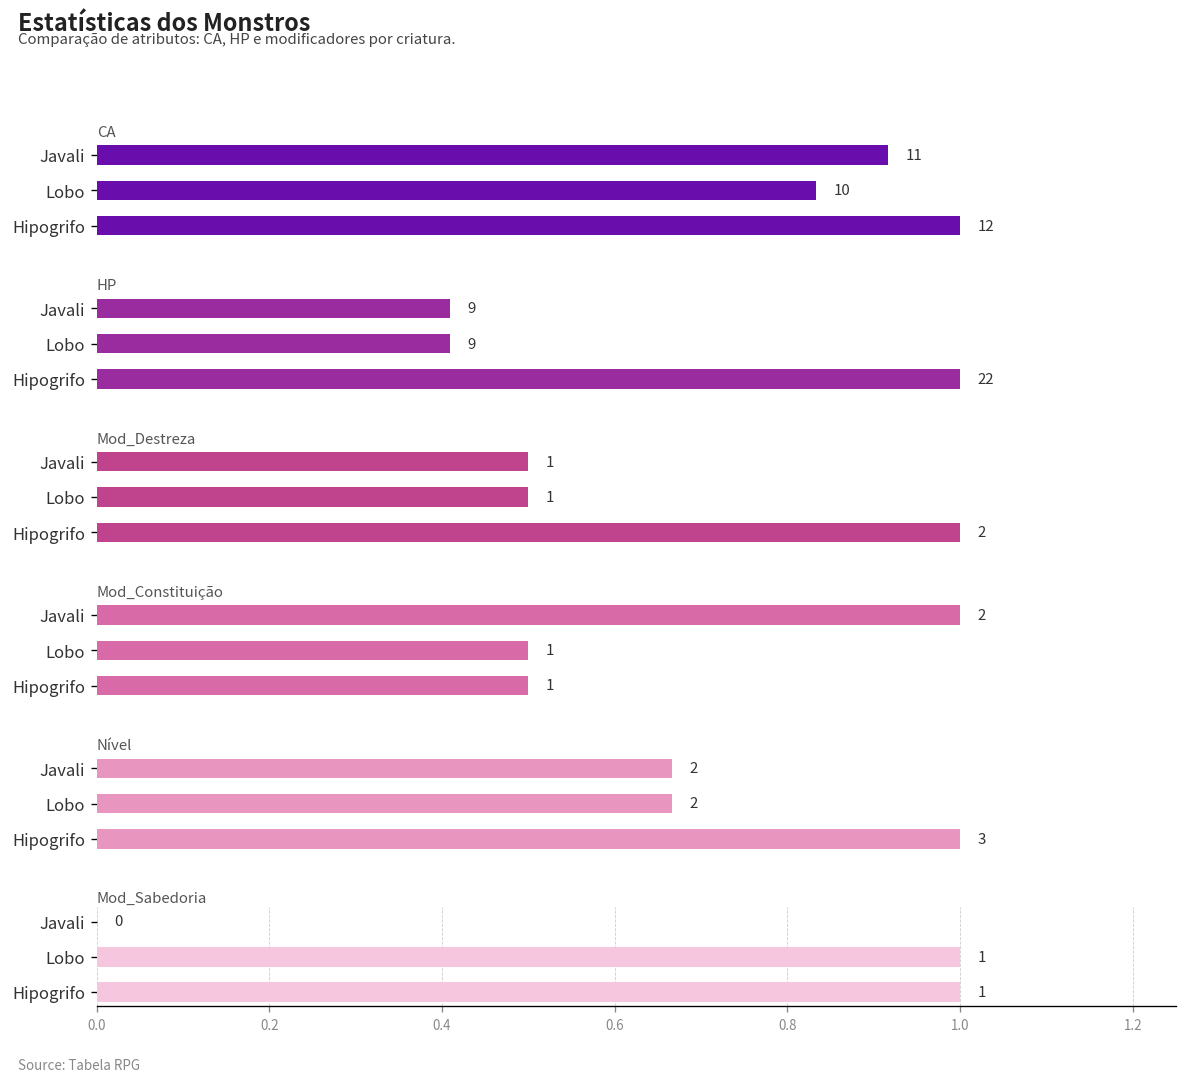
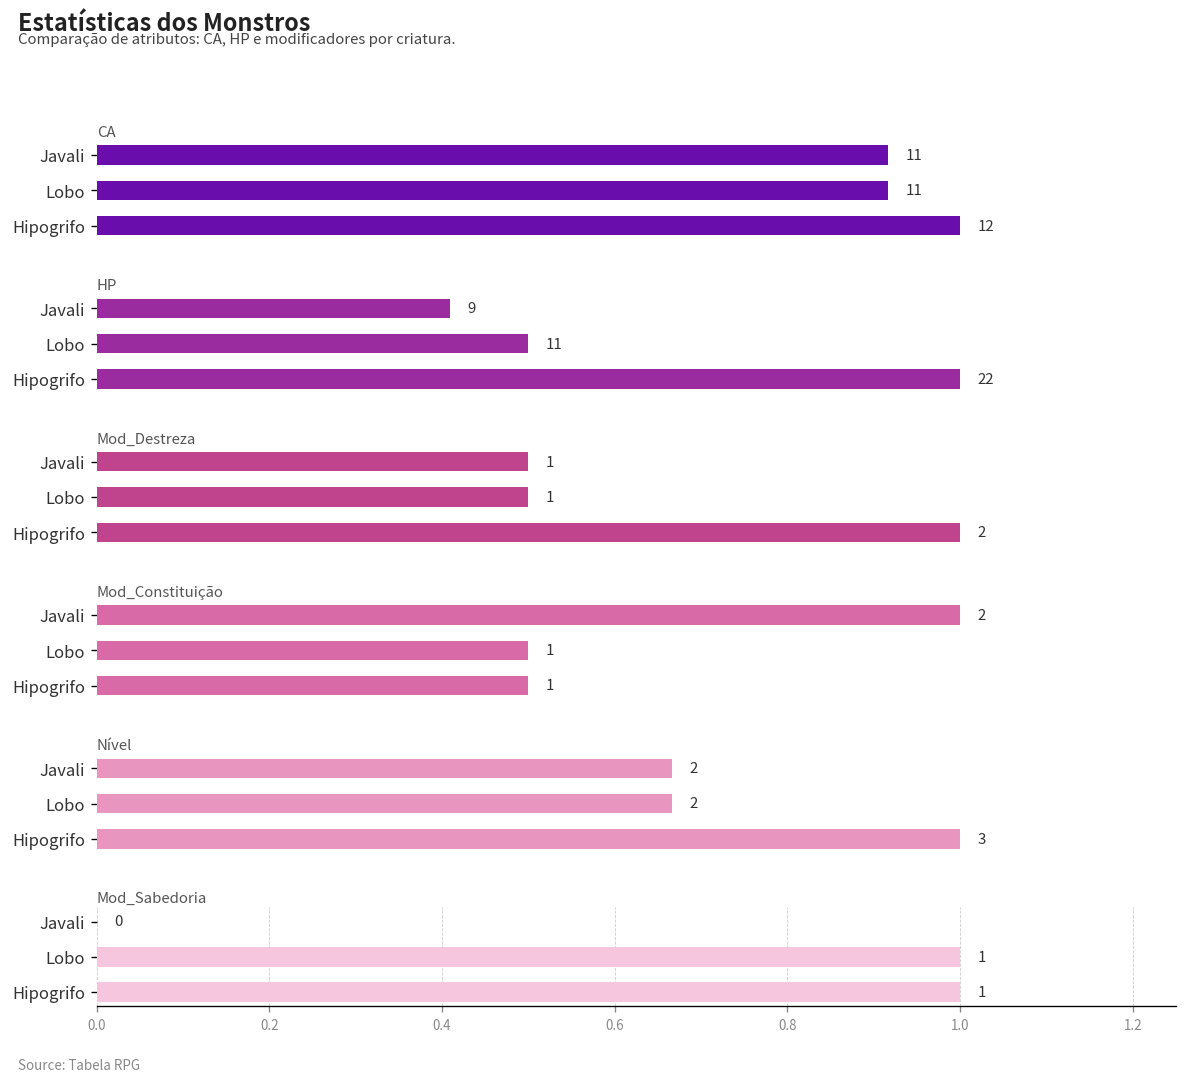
CA, Lobo: 10 -> 11
HP, Lobo: 9 -> 11
